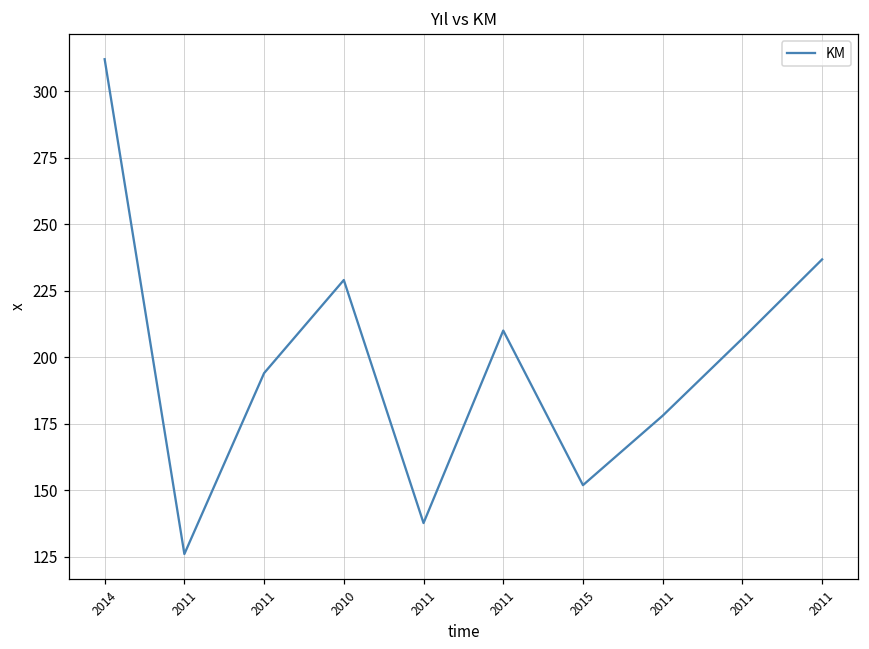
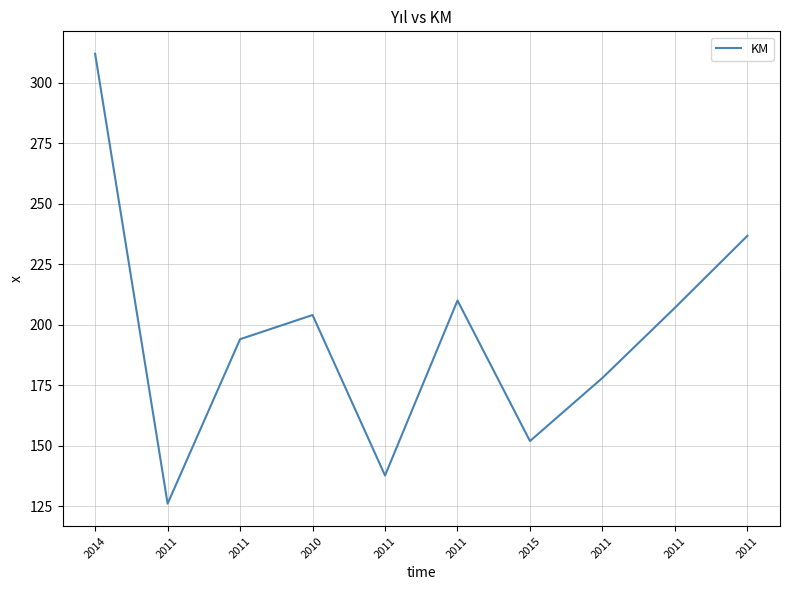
2010: 229 -> 204
